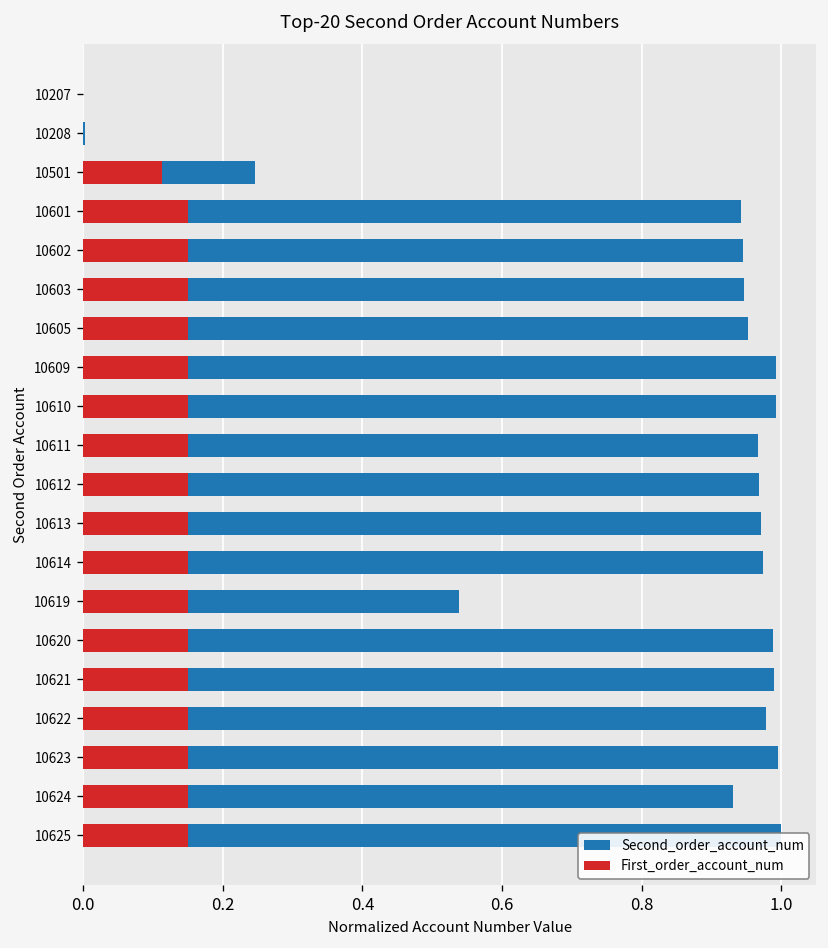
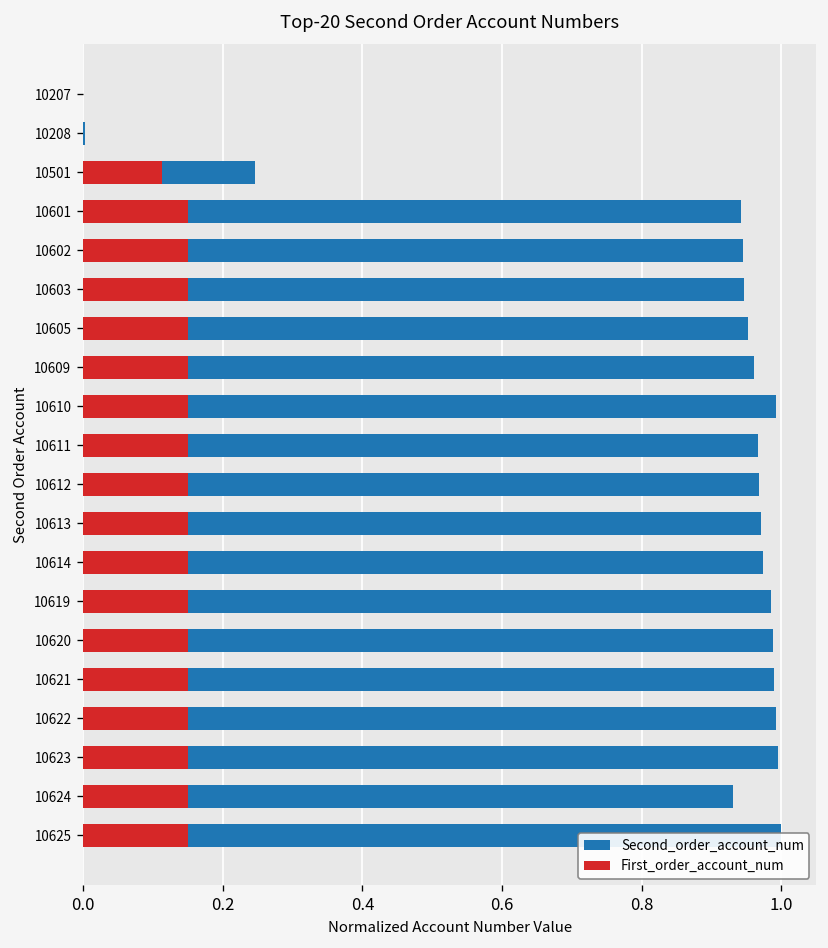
Second_order_account_num, 10609: 0.99 -> 0.96
Second_order_account_num, 10619: 0.54 -> 0.99
Second_order_account_num, 10622: 0.98 -> 0.99
